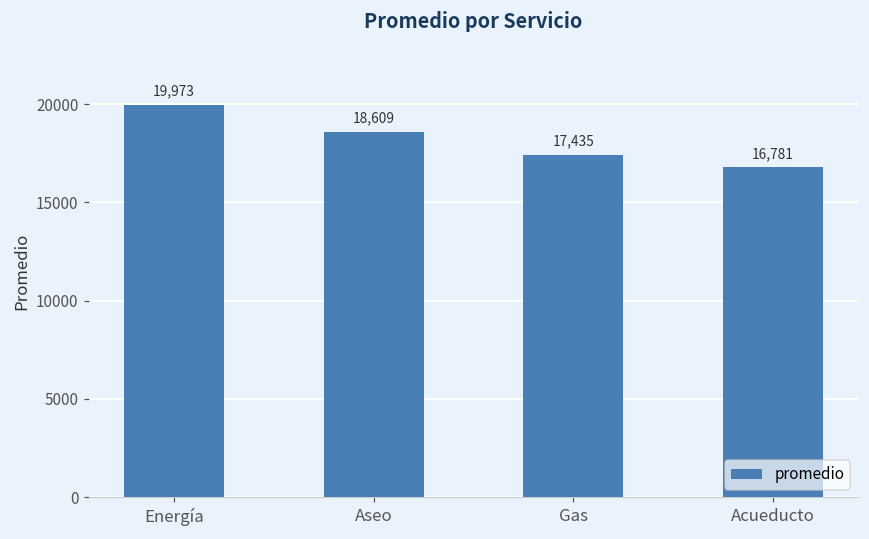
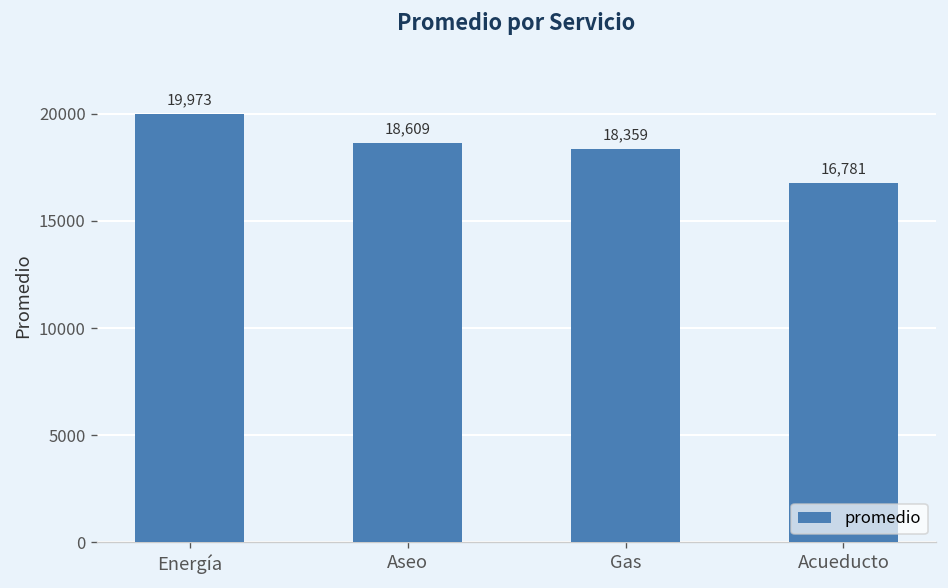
Gas: 17,435 -> 18,359
